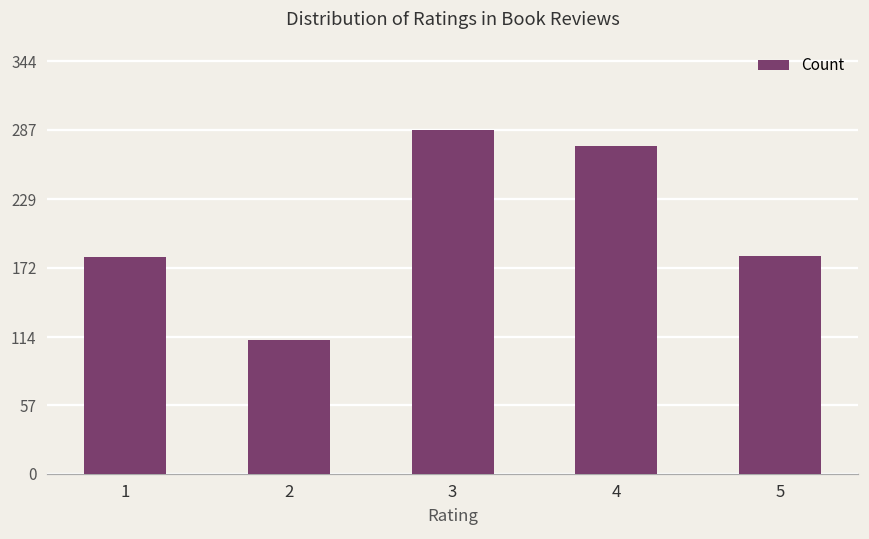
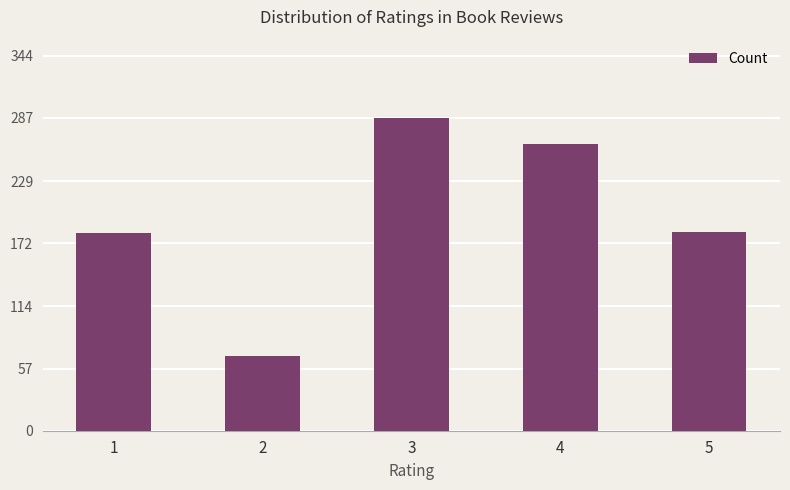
2: 112 -> 69
4: 273 -> 263
